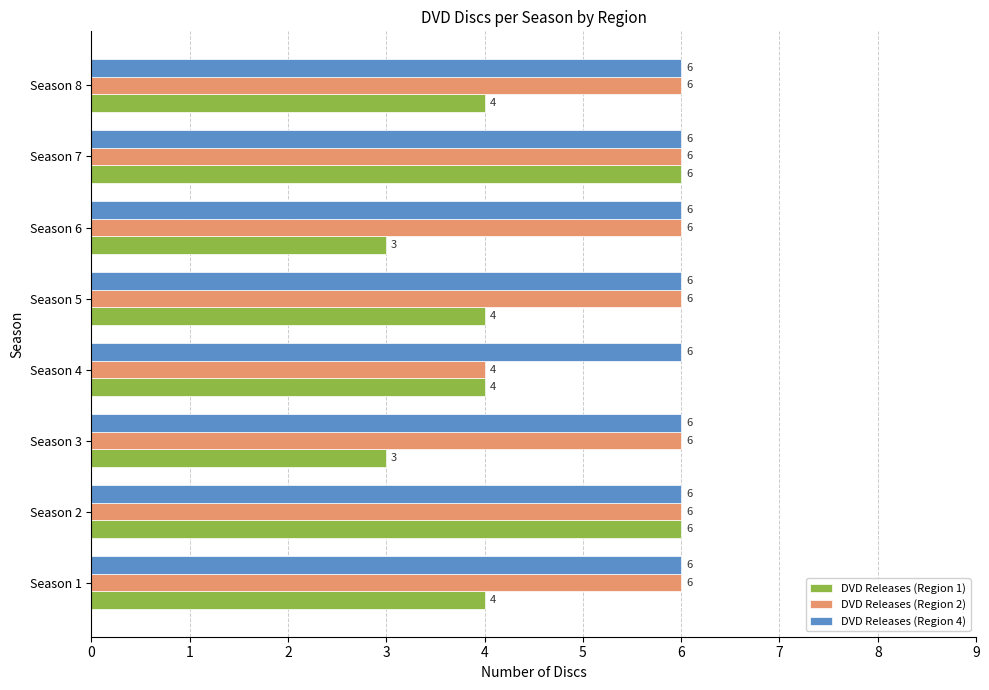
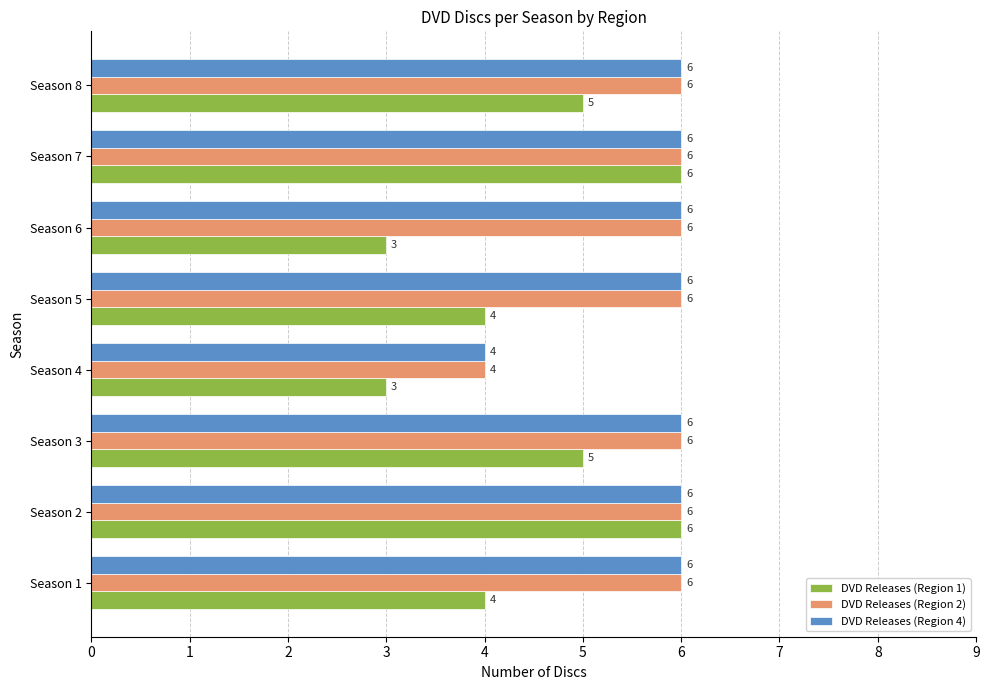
DVD Releases (Region 1), Season 8: 4 -> 5
DVD Releases (Region 4), Season 4: 6 -> 4
DVD Releases (Region 1), Season 4: 4 -> 3
DVD Releases (Region 1), Season 3: 3 -> 5
